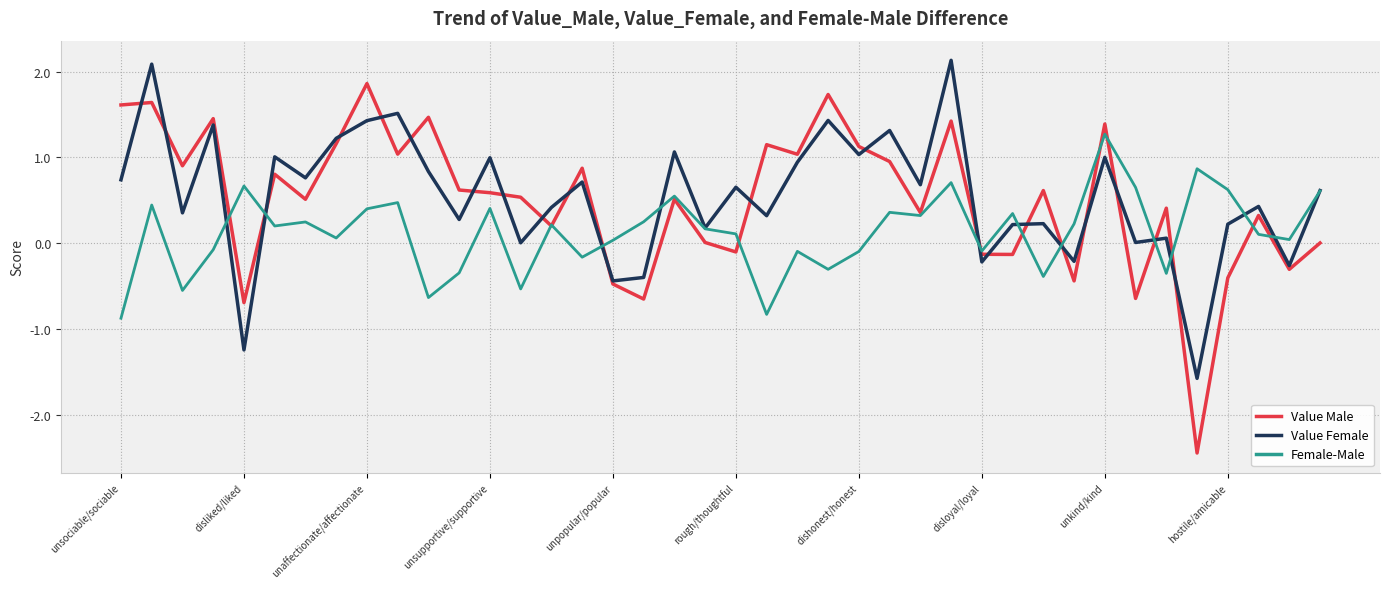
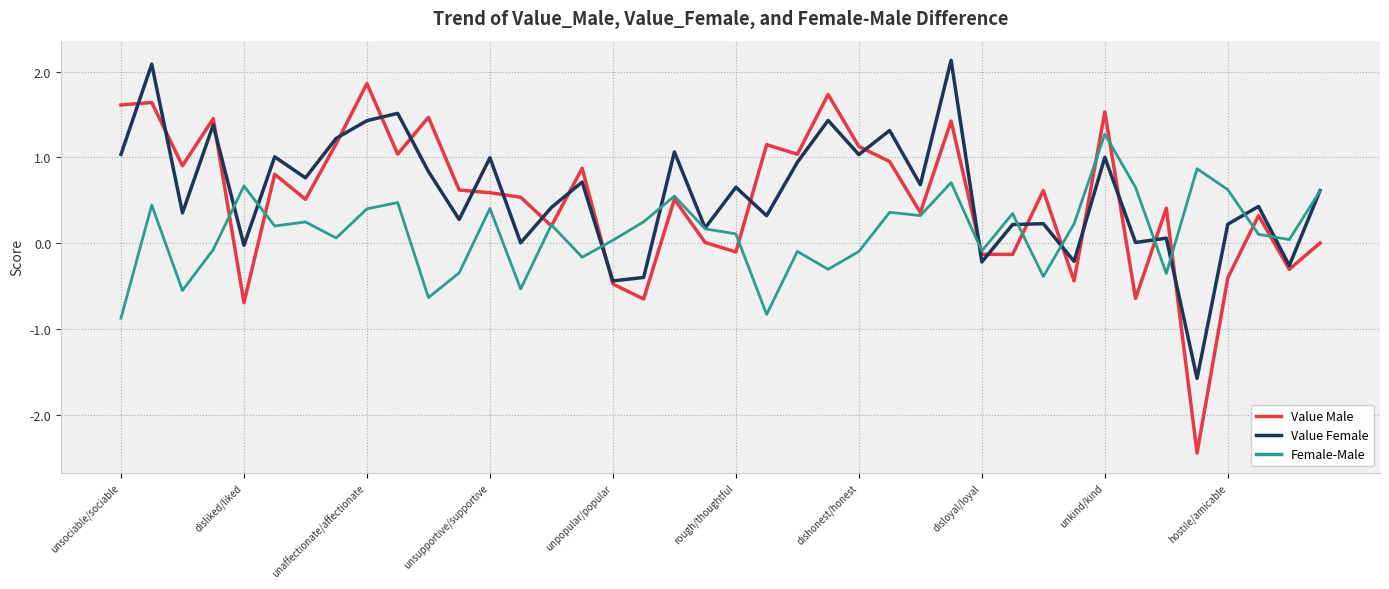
Value Female, unsociable/sociable: 0.7 -> 1.0
Value Female, disliked/liked: -1.2 -> 0.0
Value Male, unkind/kind: 1.4 -> 1.5
